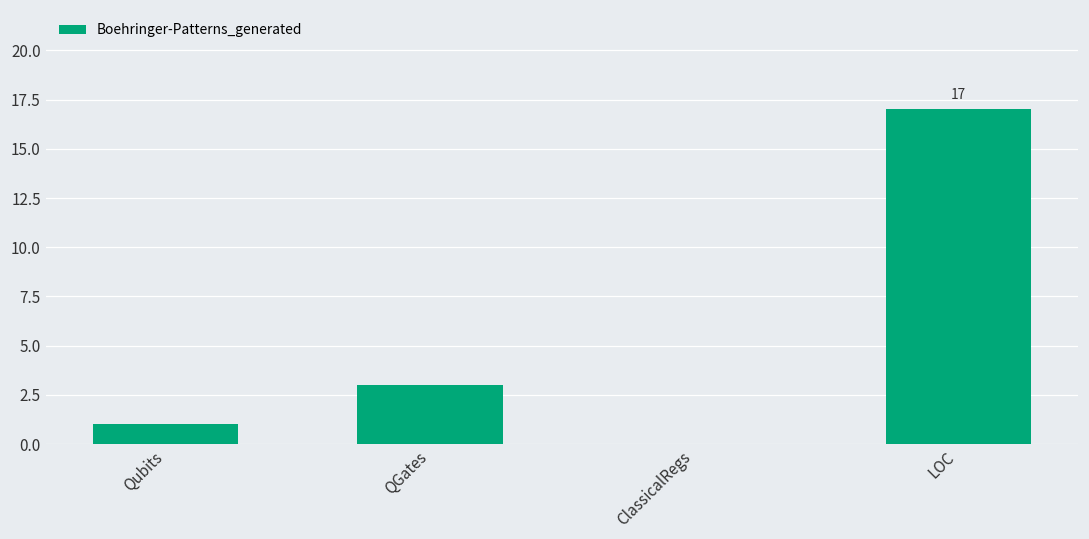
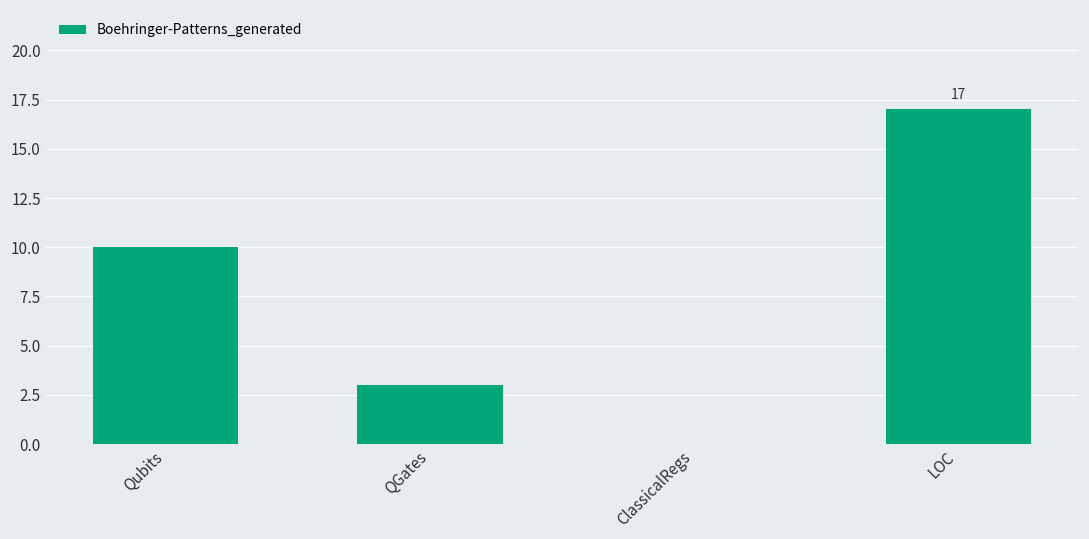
Qubits: 1 -> 10
